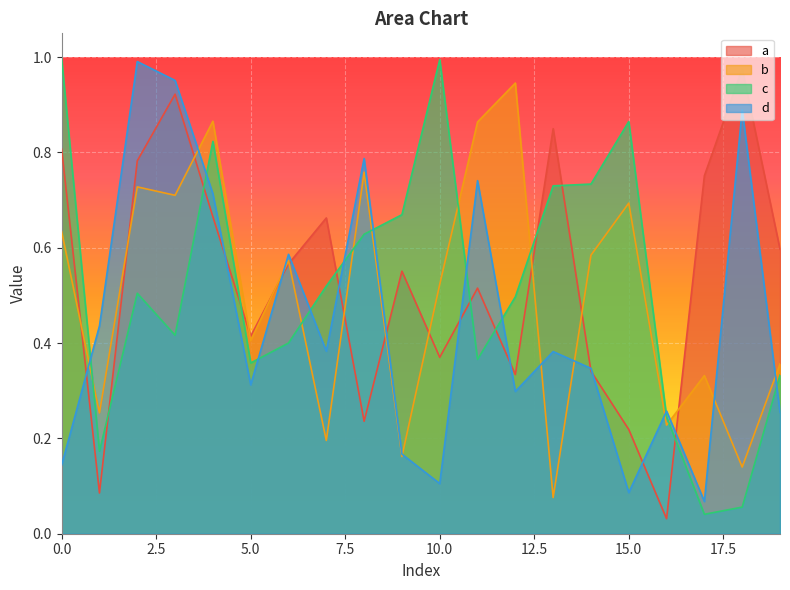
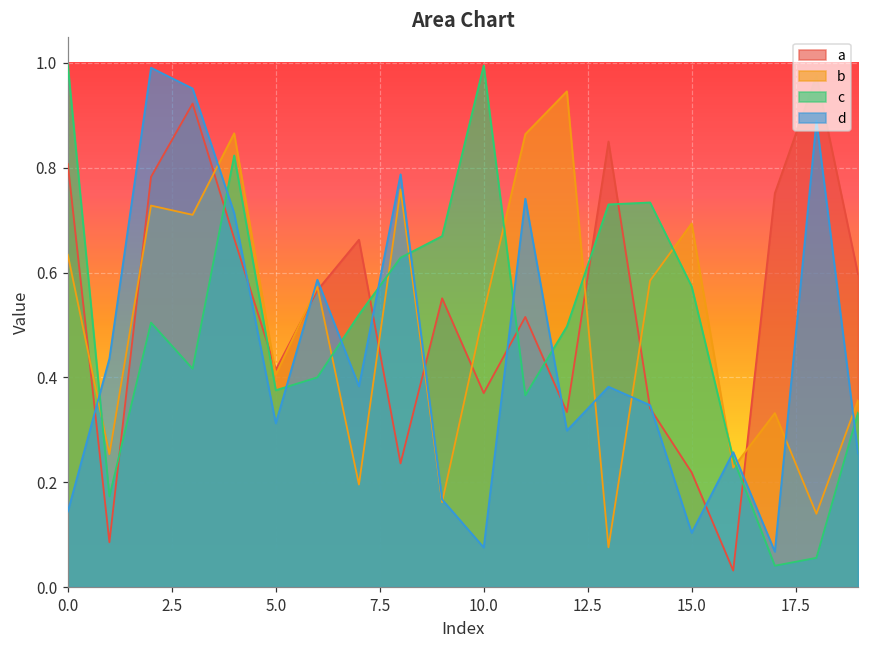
c, 5.0: 0.36 -> 0.38
d, 10.0: 0.11 -> 0.08
c, 15.0: 0.86 -> 0.57
d, 15.0: 0.09 -> 0.10
